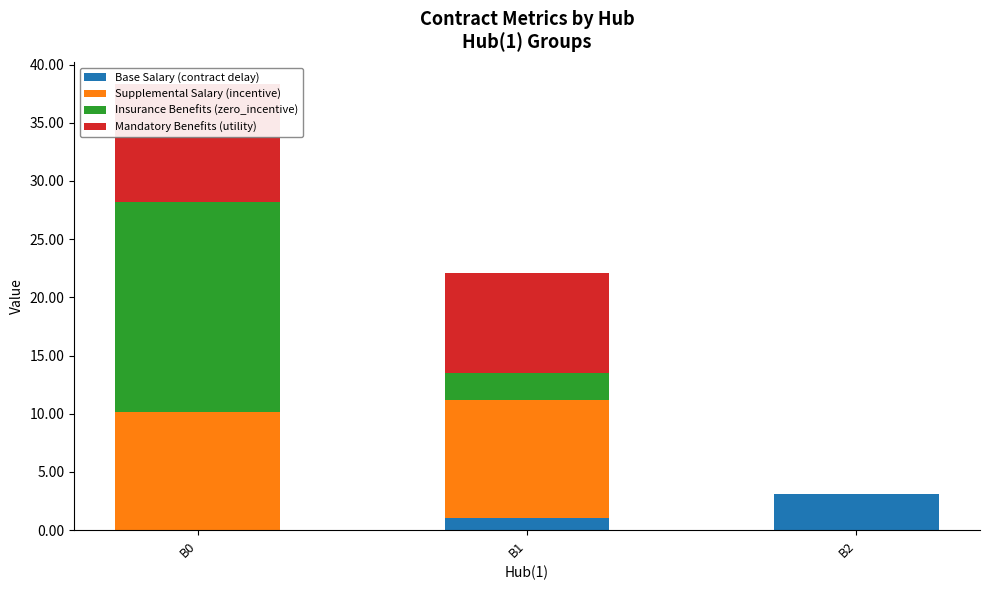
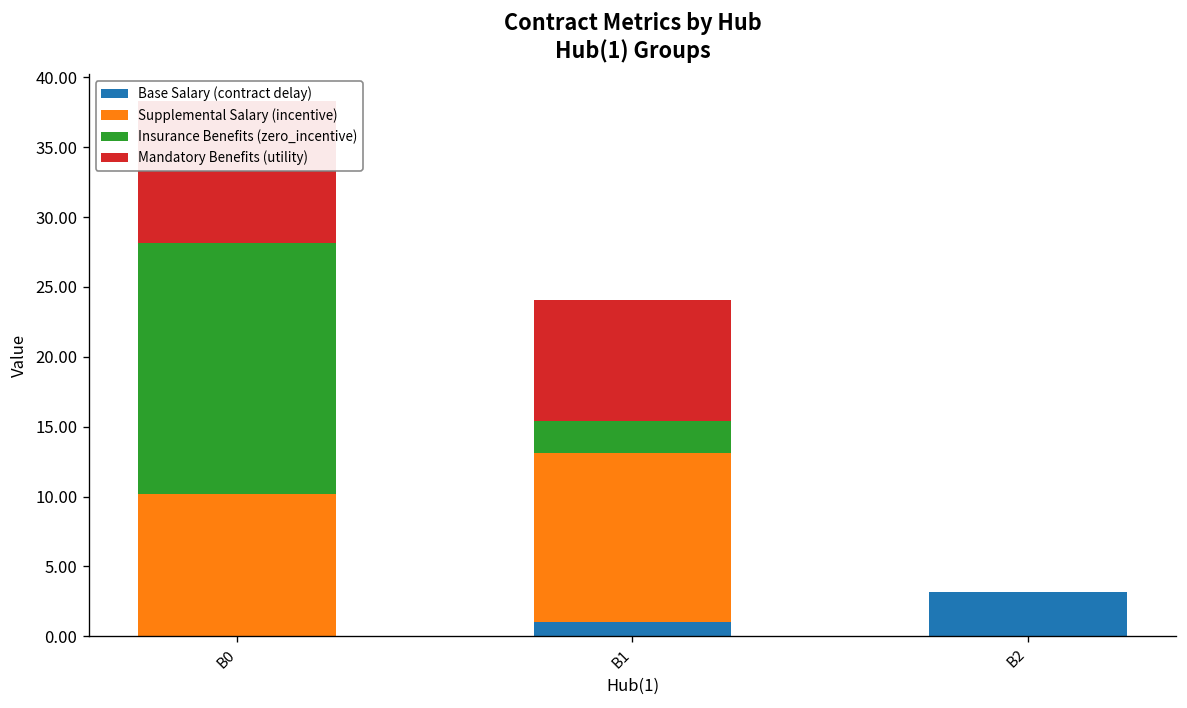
Supplemental Salary (incentive), B1: 10.2 -> 12.1
